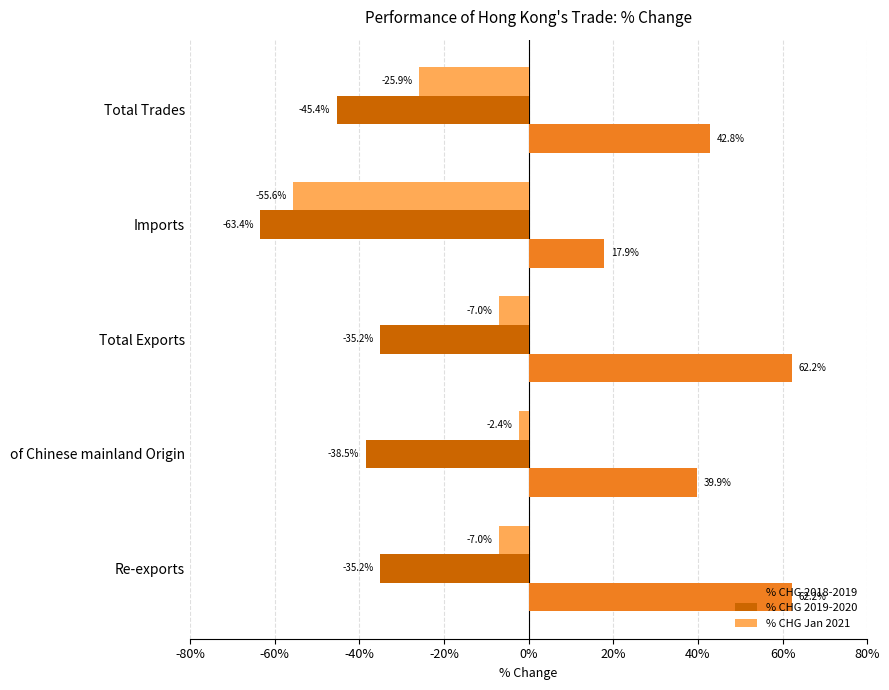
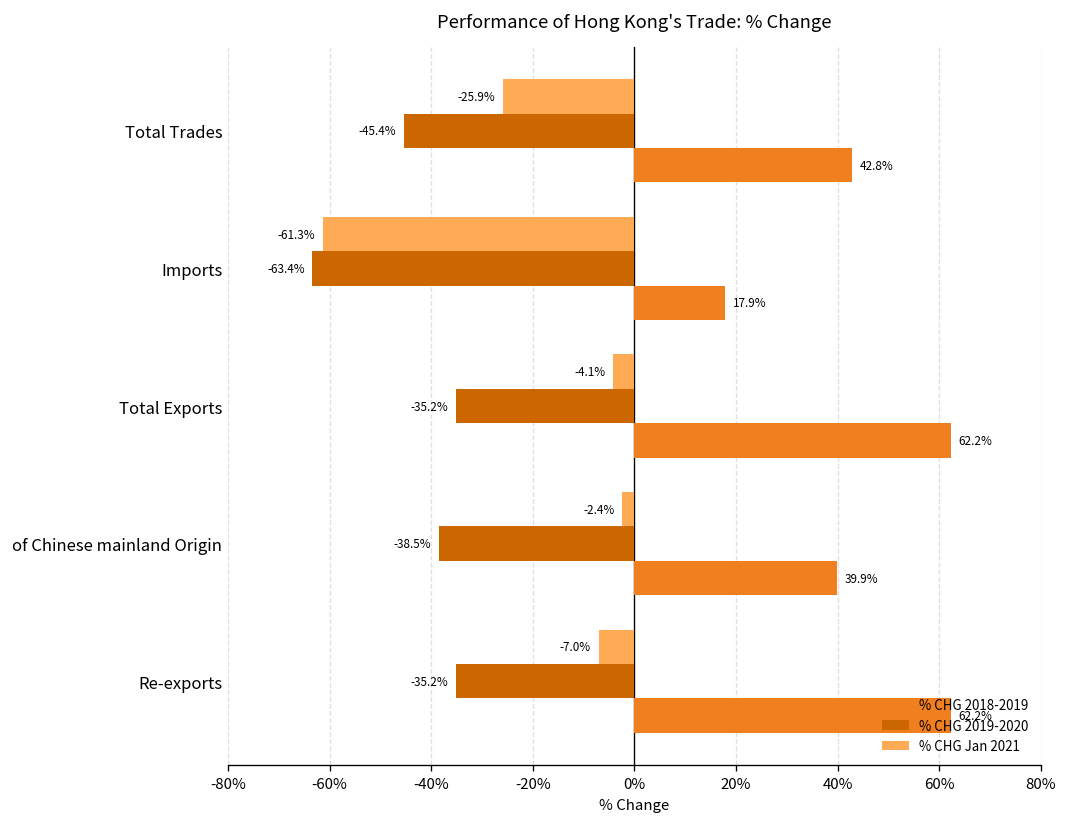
% CHG Jan 2021, Imports: -55.6% -> -61.3%
% CHG Jan 2021, Total Exports: -7.0% -> -4.1%
